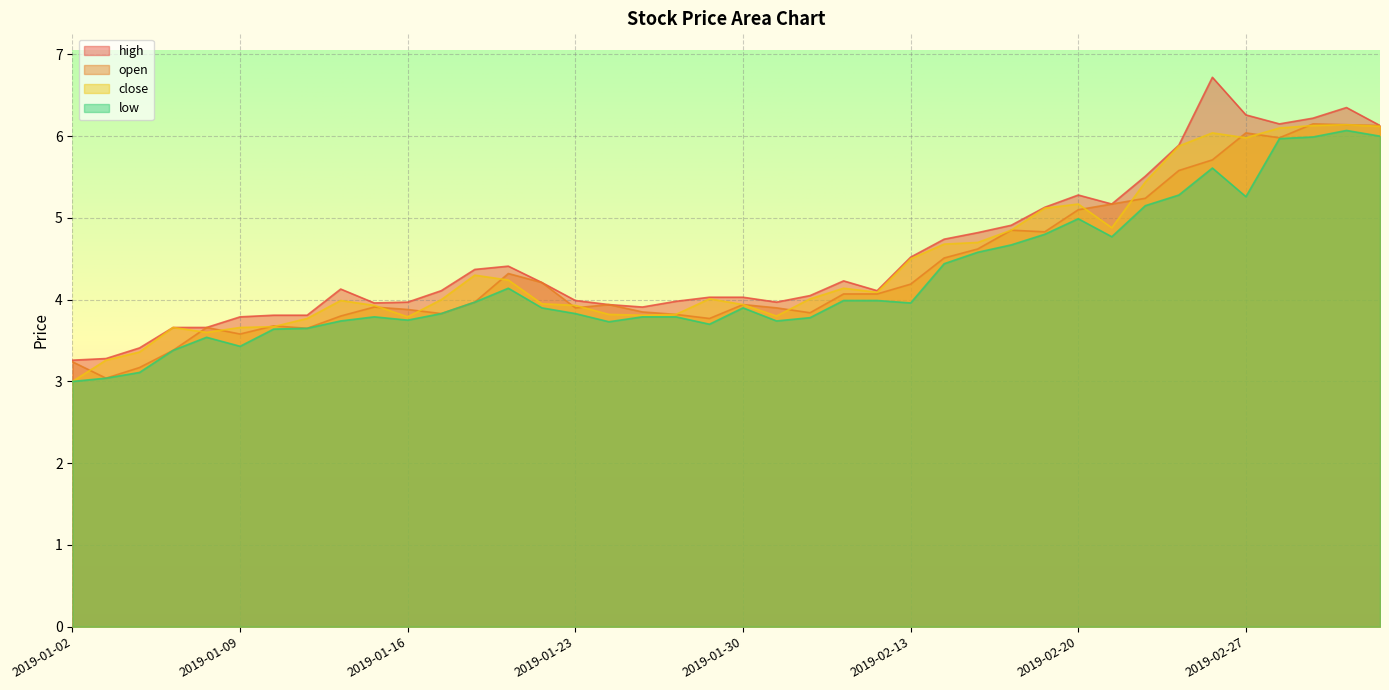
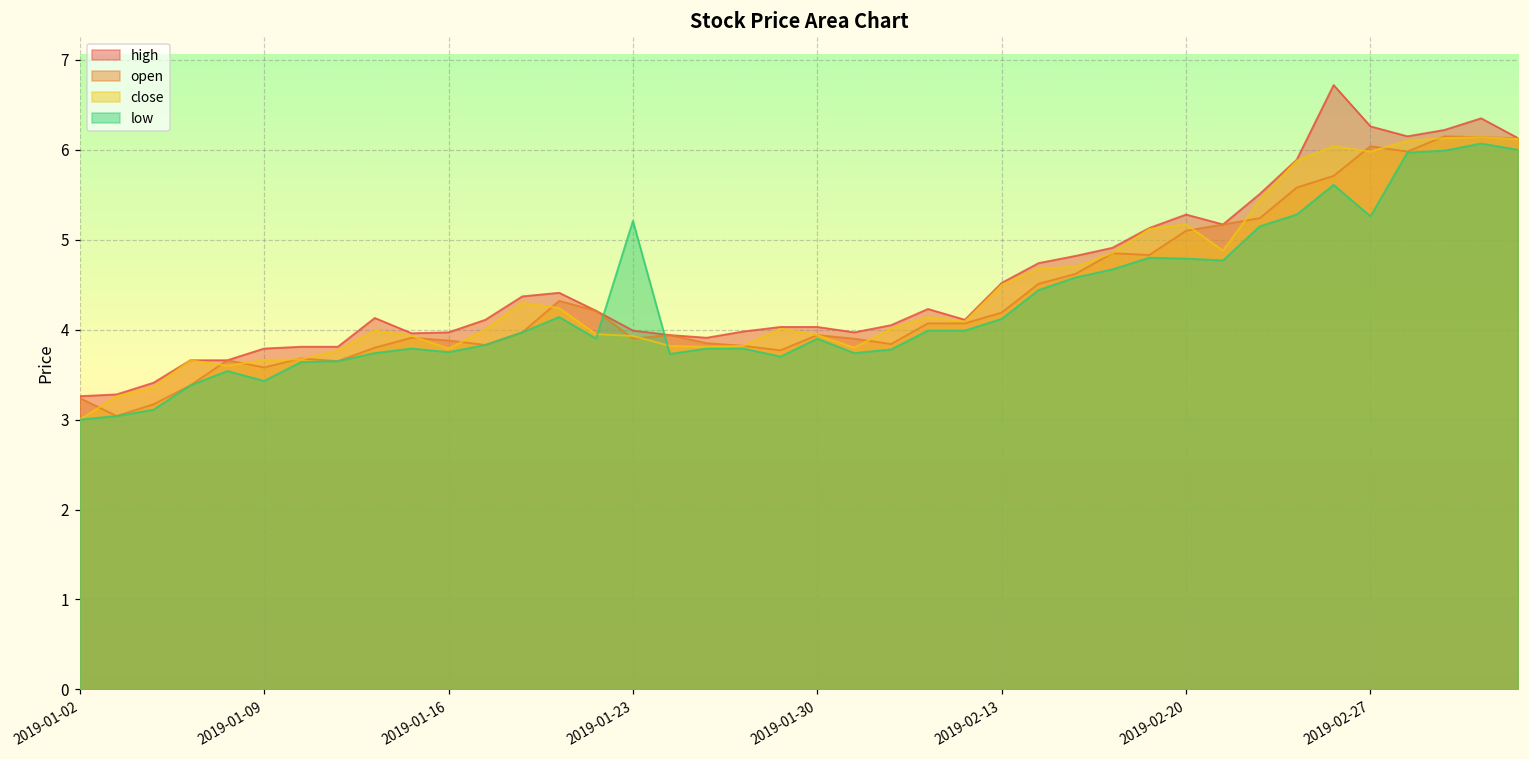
low, 2019-01-23: 3.8 -> 5.2
low, 2019-02-13: 4.0 -> 4.1
low, 2019-02-20: 5.0 -> 4.8
